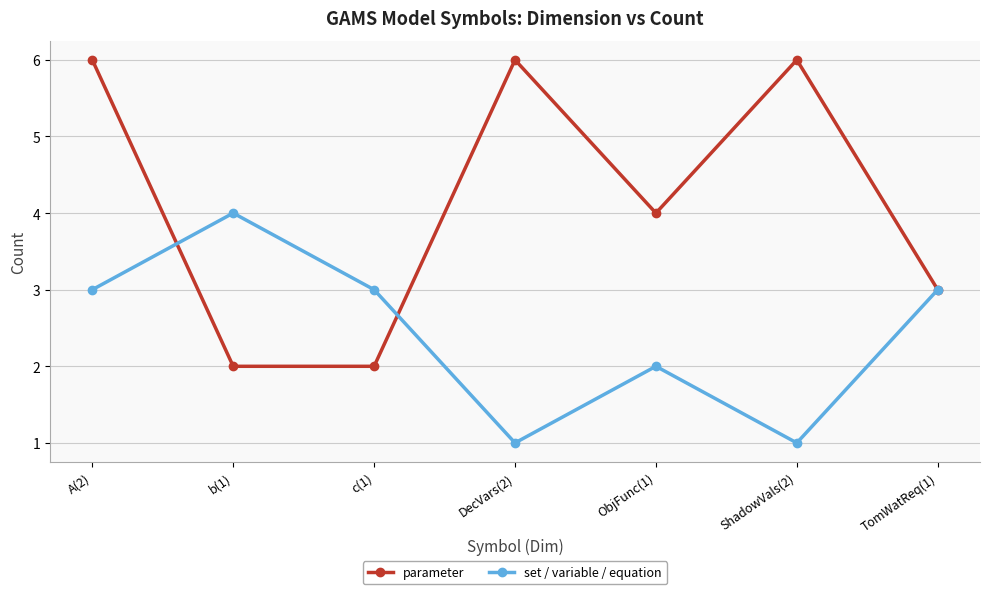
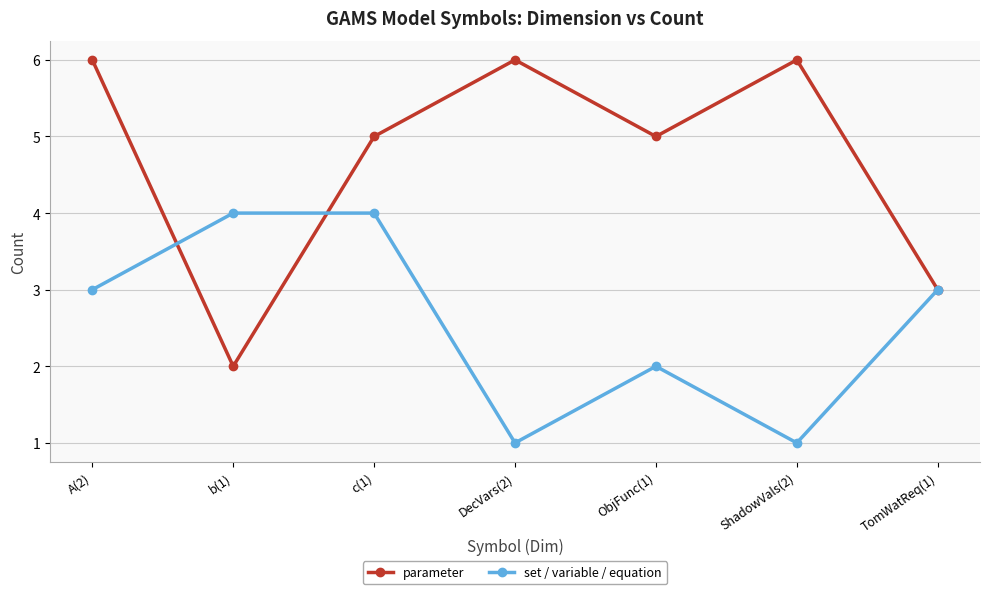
parameter, c(1): 2 -> 5
set / variable / equation, c(1): 3 -> 4
parameter, ObjFunc(1): 4 -> 5
